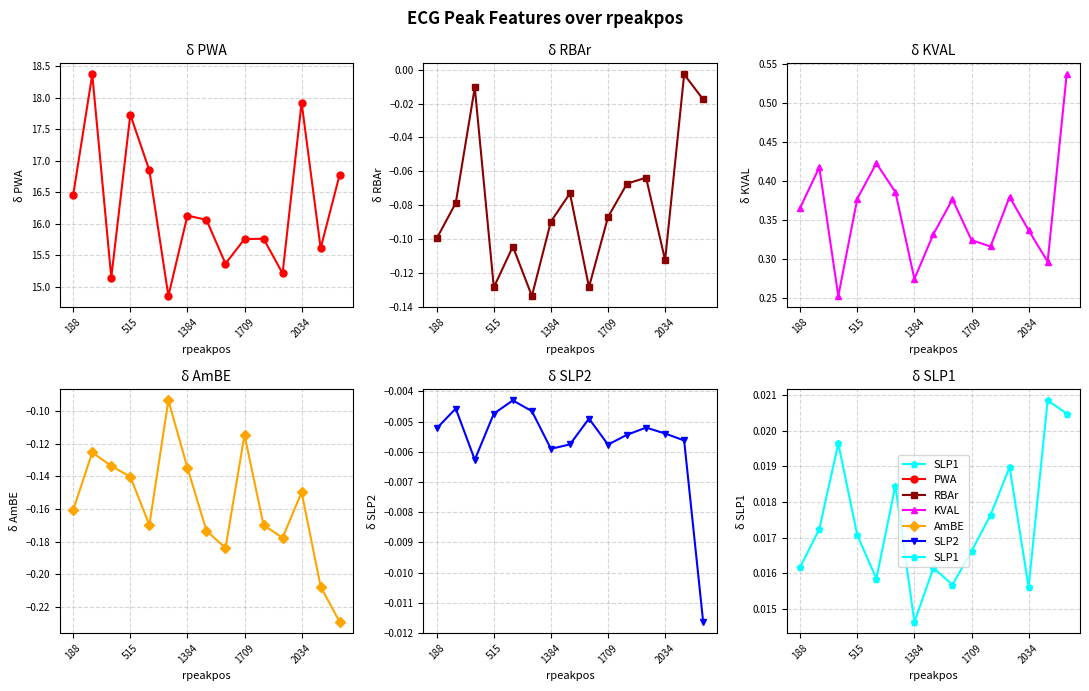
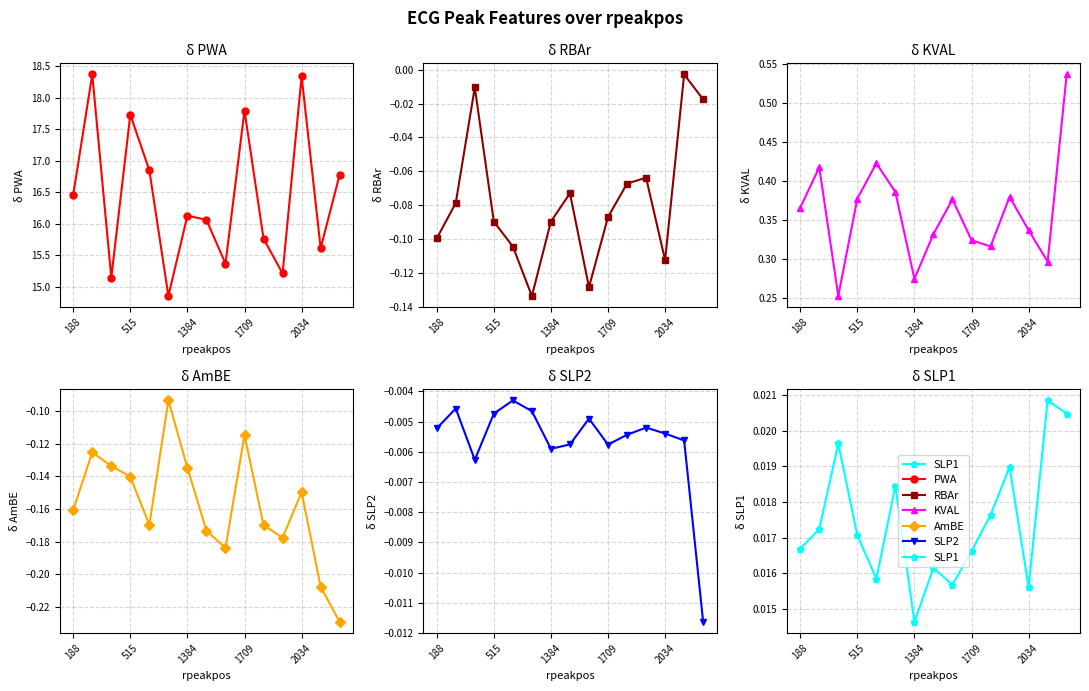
δ PWA, 1709: 15.8 -> 17.8
δ PWA, 2034: 17.9 -> 18.3
δ RBAr, 515: -0.129 -> -0.090
δ SLP1, 188: 0.0162 -> 0.0167
